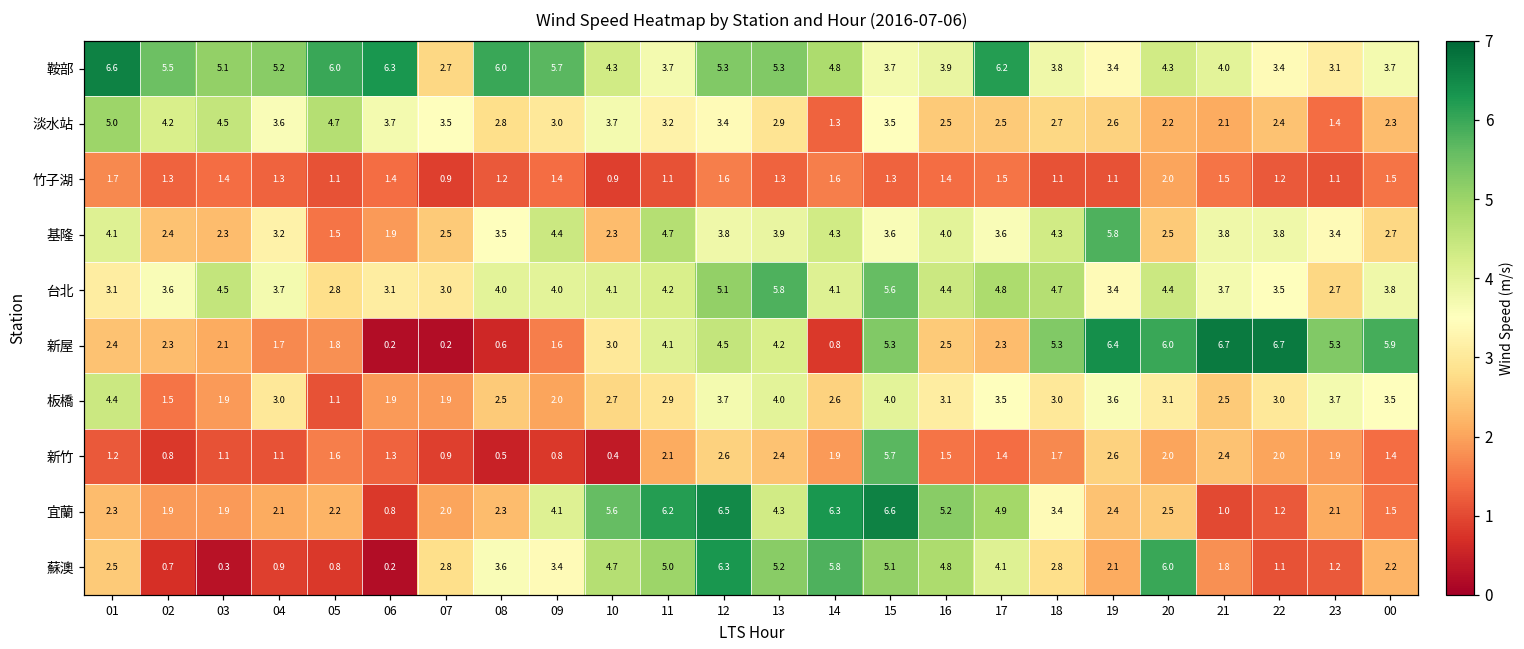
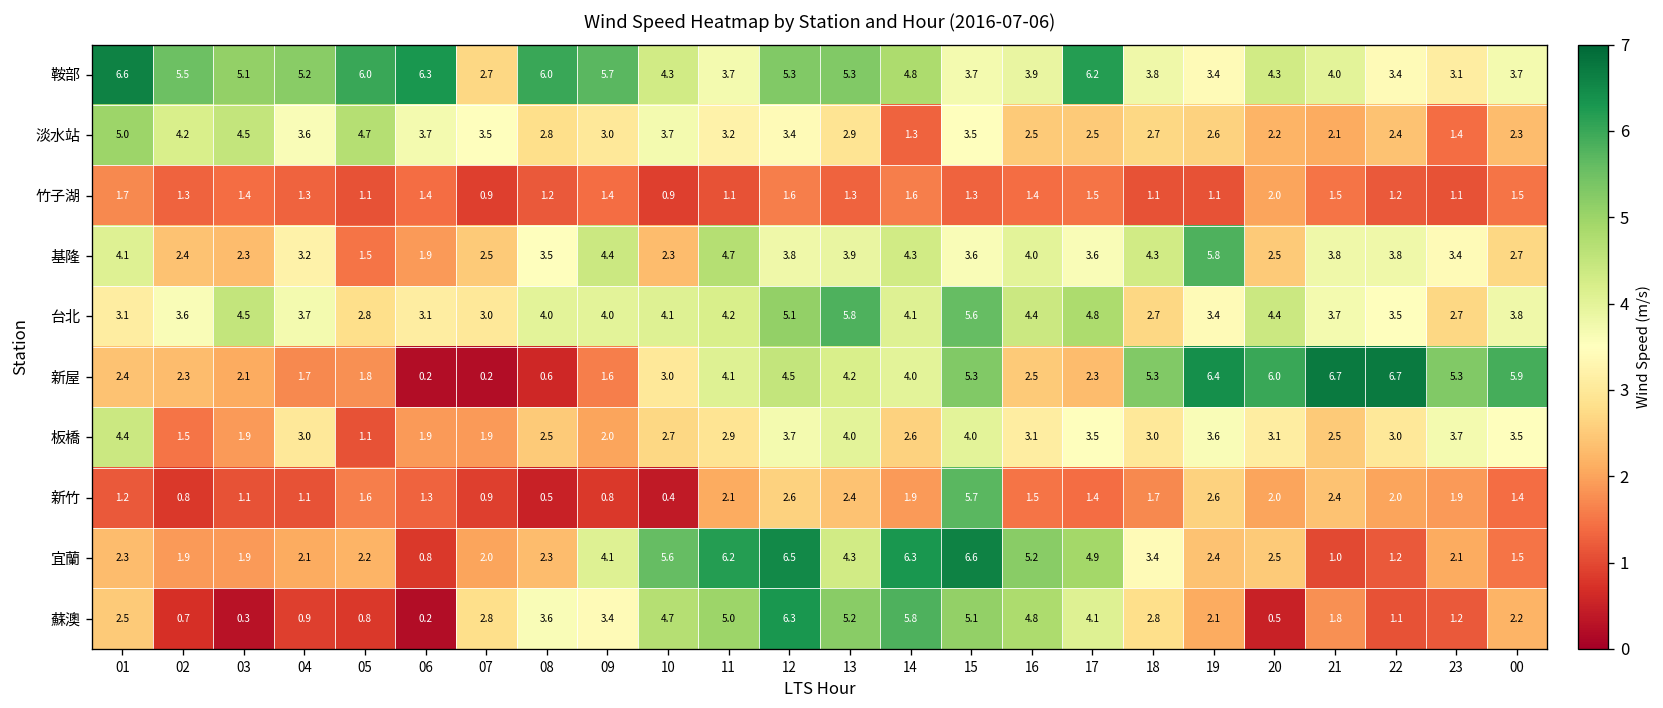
台北, 18: 4.7 -> 2.7
新屋, 14: 0.8 -> 4.0
蘇澳, 20: 6.0 -> 0.5
